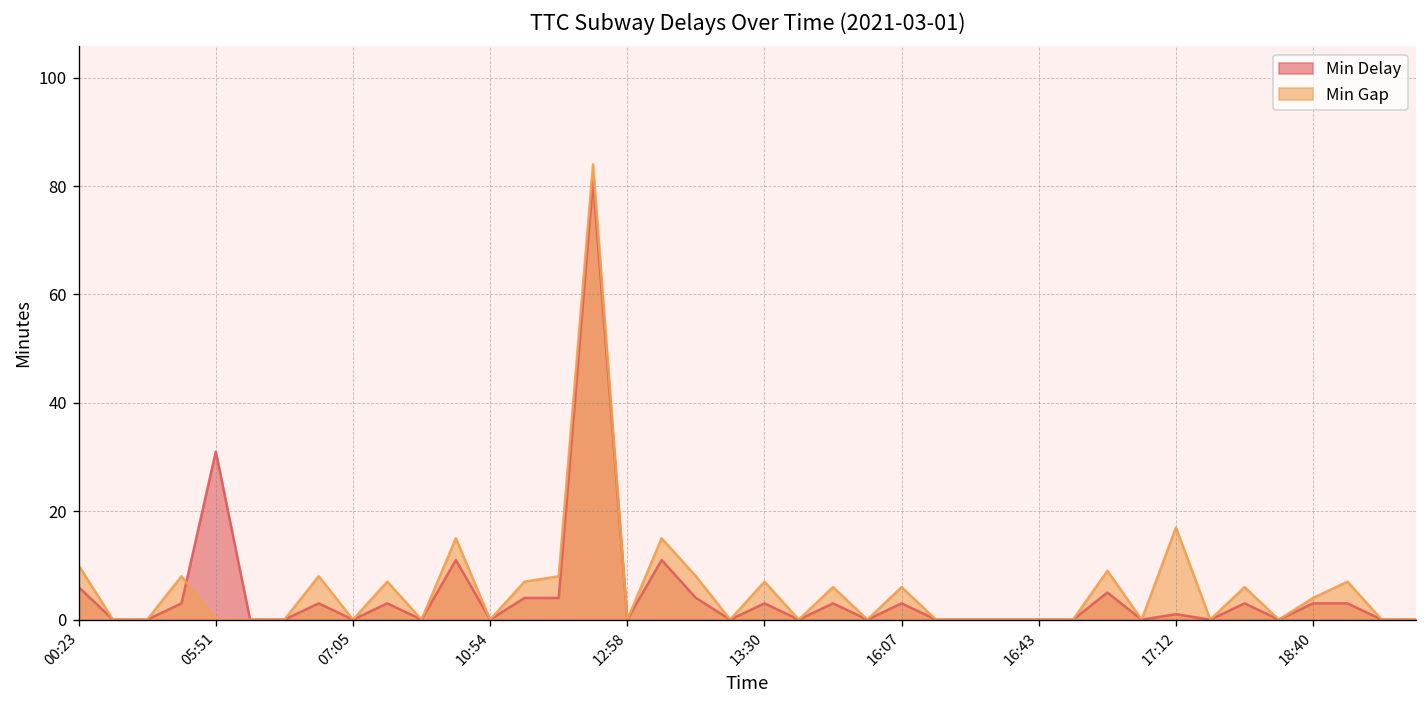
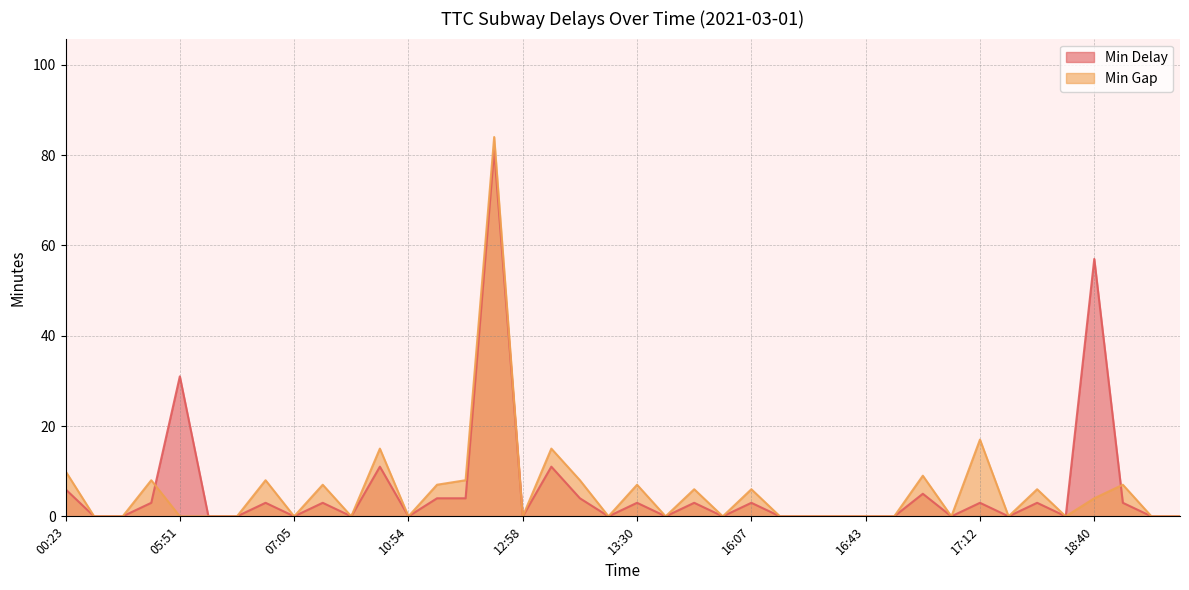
Min Delay, 17:12: 1 -> 3
Min Delay, 18:40: 3 -> 57
